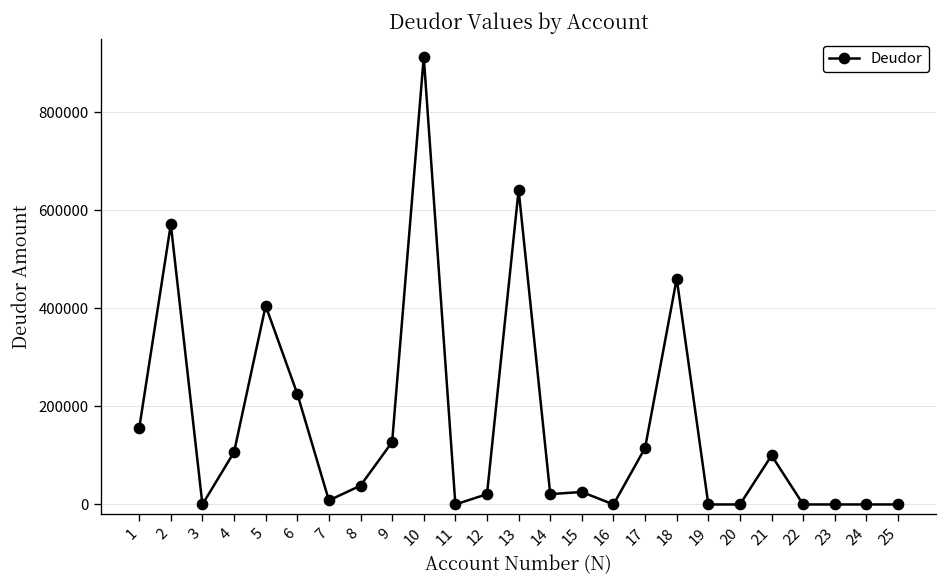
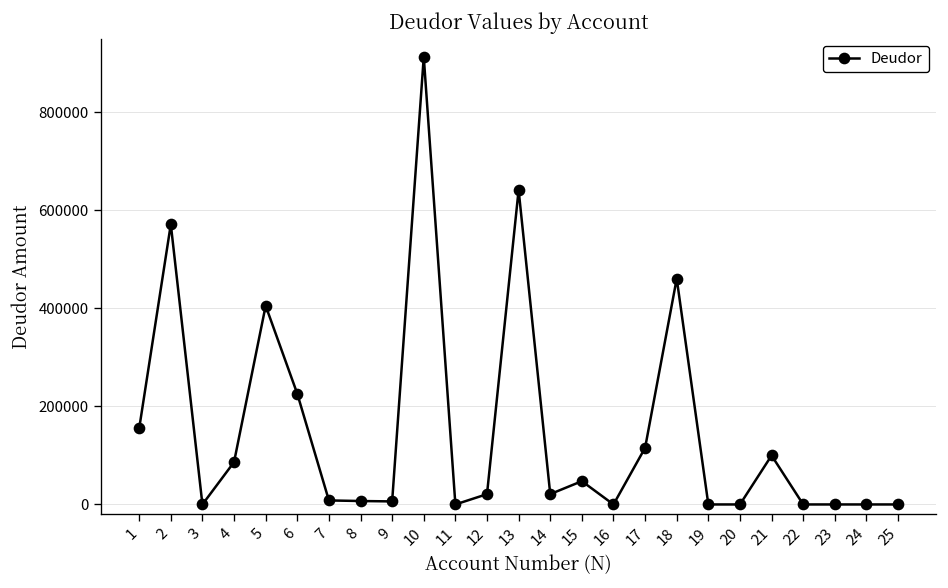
4: 110000 -> 90000
8: 40000 -> 10000
9: 130000 -> 10000
15: 30000 -> 50000
